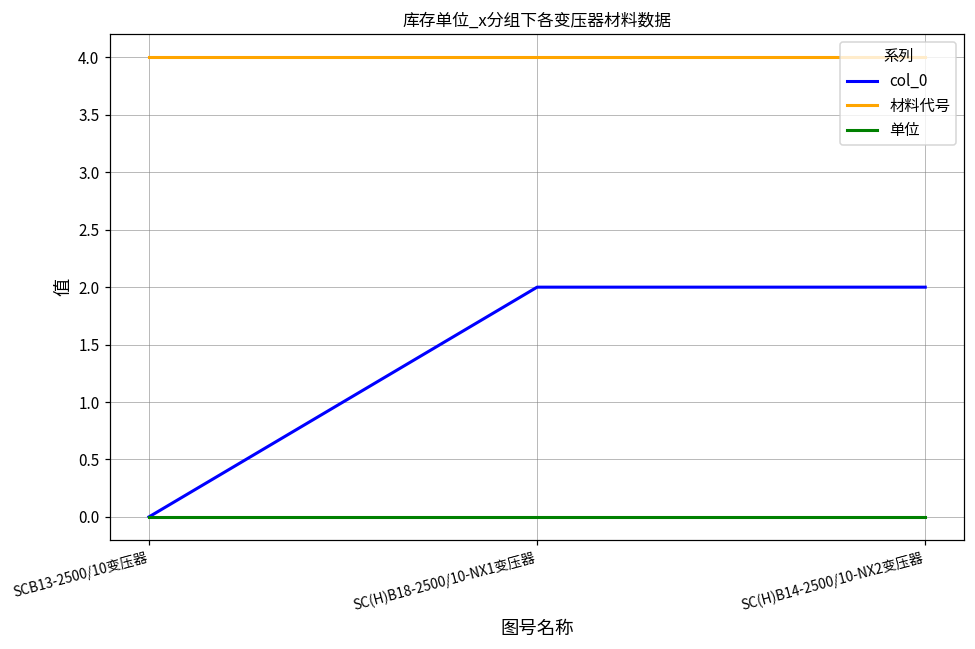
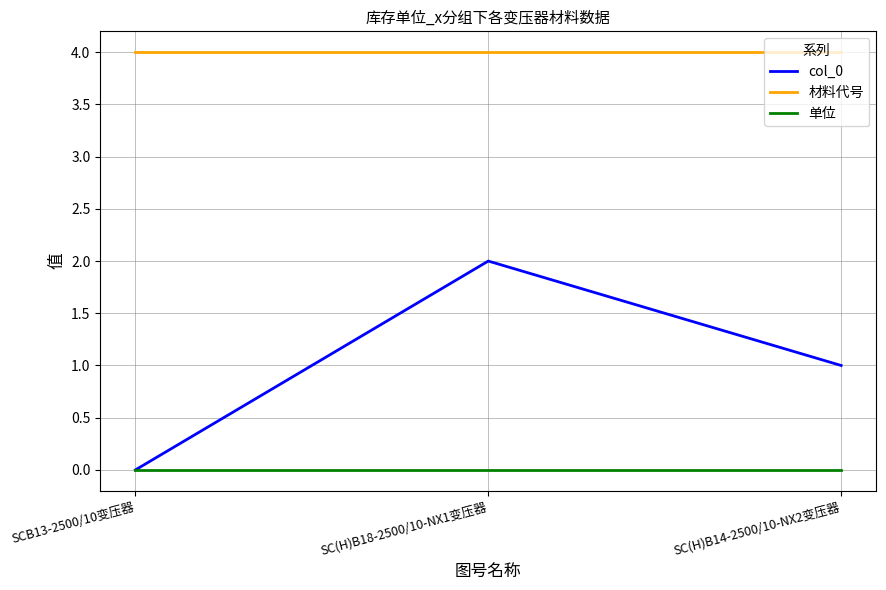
col_0, SC(H)B14-2500/10-NX2变压器: 2 -> 1
